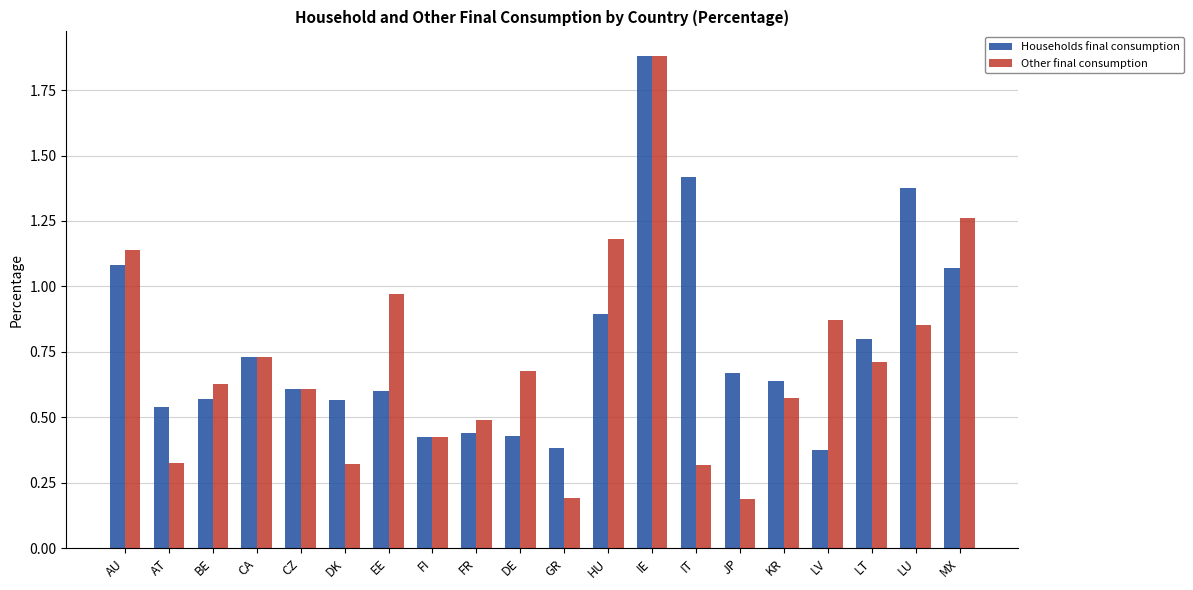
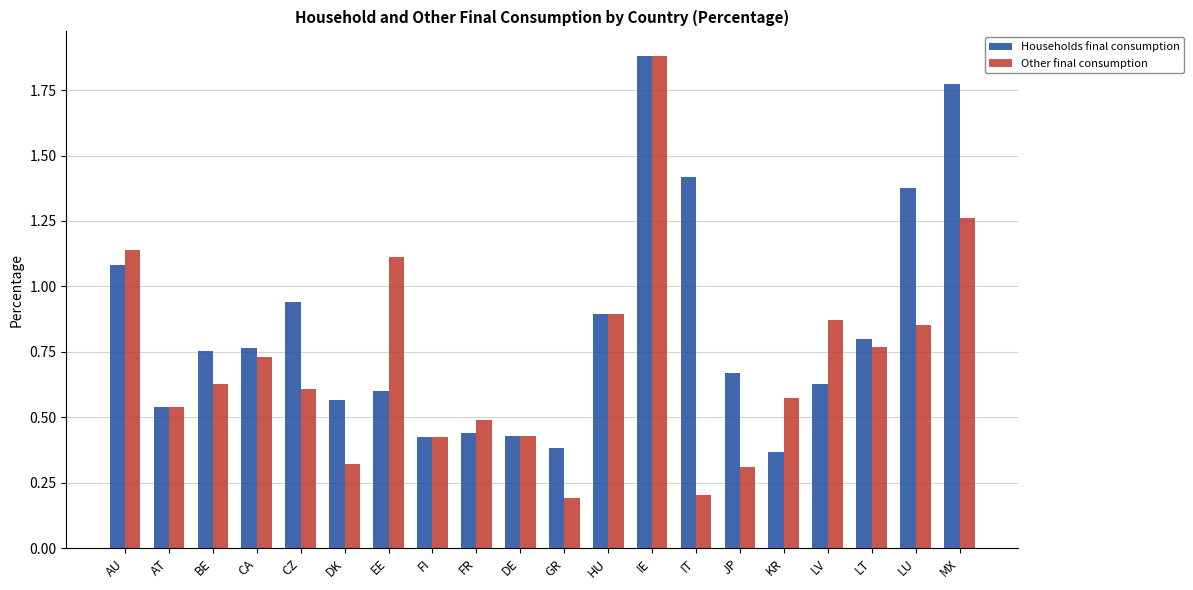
Other final consumption, AT: 0.32 -> 0.54
Households final consumption, BE: 0.57 -> 0.75
Households final consumption, CA: 0.73 -> 0.77
Households final consumption, CZ: 0.61 -> 0.94
Other final consumption, EE: 0.97 -> 1.11
Other final consumption, DE: 0.68 -> 0.43
Other final consumption, HU: 1.18 -> 0.89
Other final consumption, IT: 0.32 -> 0.20
Other final consumption, JP: 0.19 -> 0.31
Households final consumption, KR: 0.64 -> 0.37
Households final consumption, LV: 0.38 -> 0.63
Other final consumption, LT: 0.71 -> 0.77
Households final consumption, MX: 1.07 -> 1.77
